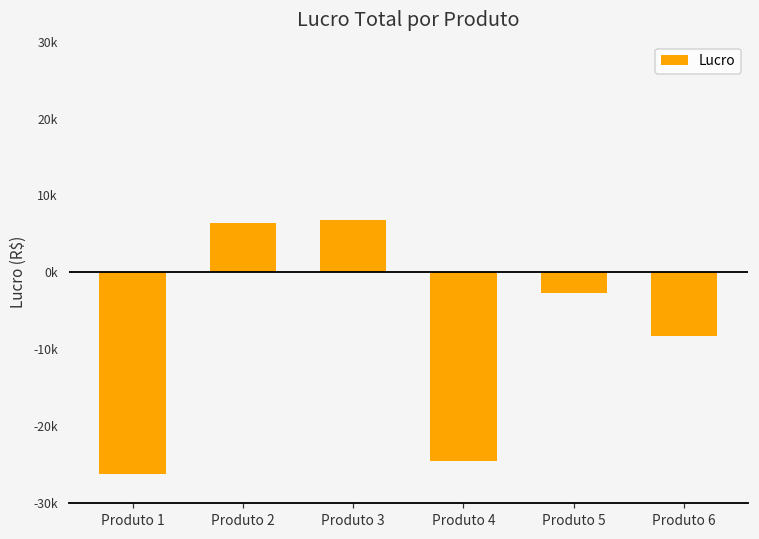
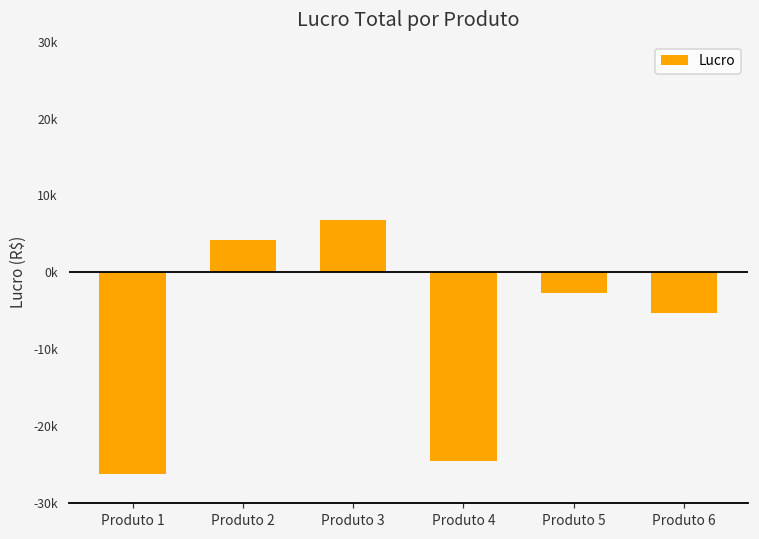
Produto 2: 6000 -> 4000
Produto 6: -8000 -> -5000
